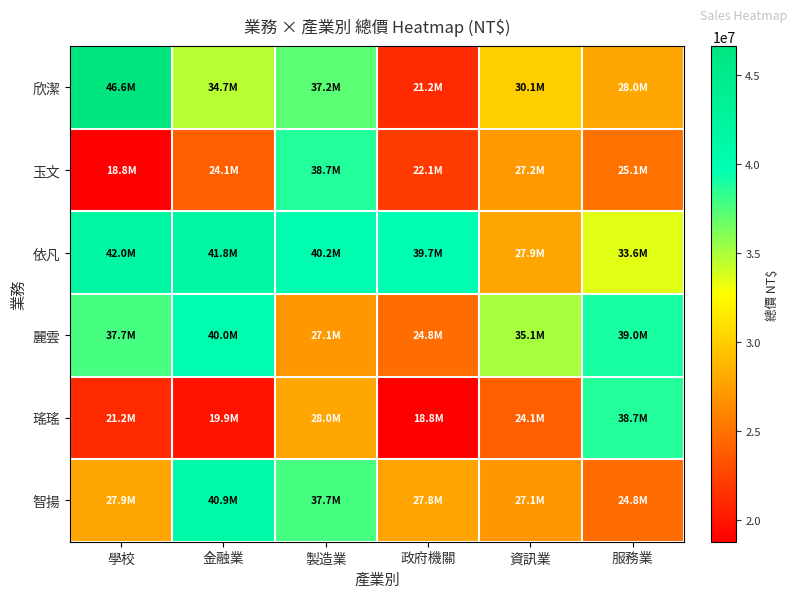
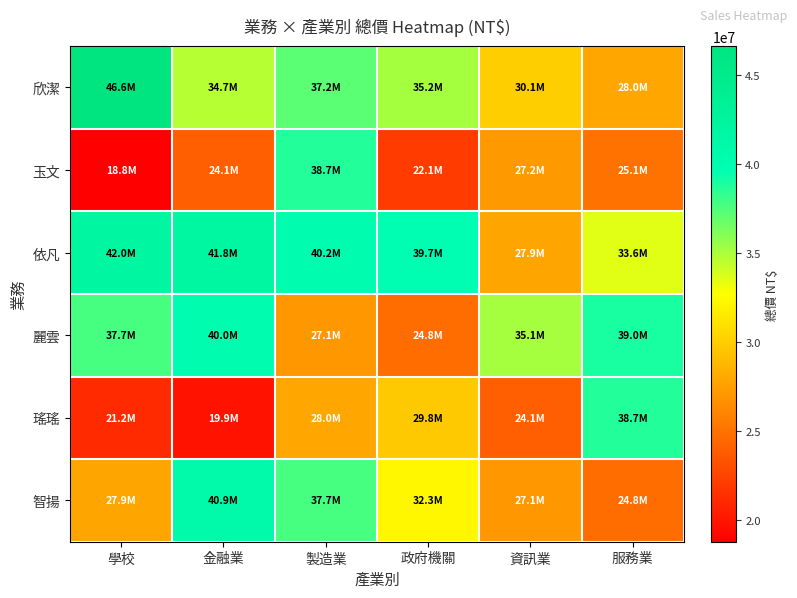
欣潔, 政府機關: 21.2M -> 35.2M
瑤瑤, 政府機關: 18.8M -> 29.8M
智揚, 政府機關: 27.8M -> 32.3M
